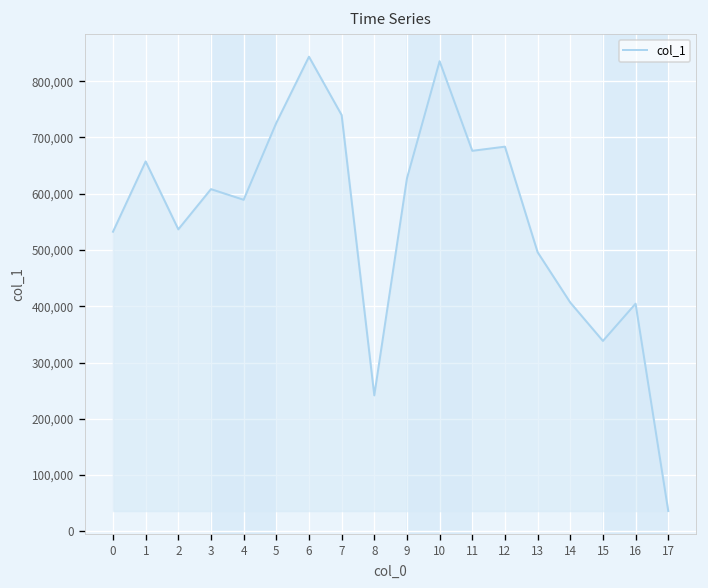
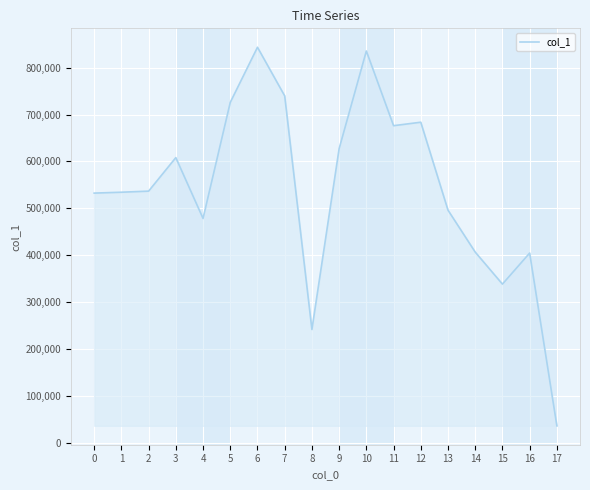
1: 660,000 -> 530,000
4: 590,000 -> 480,000
